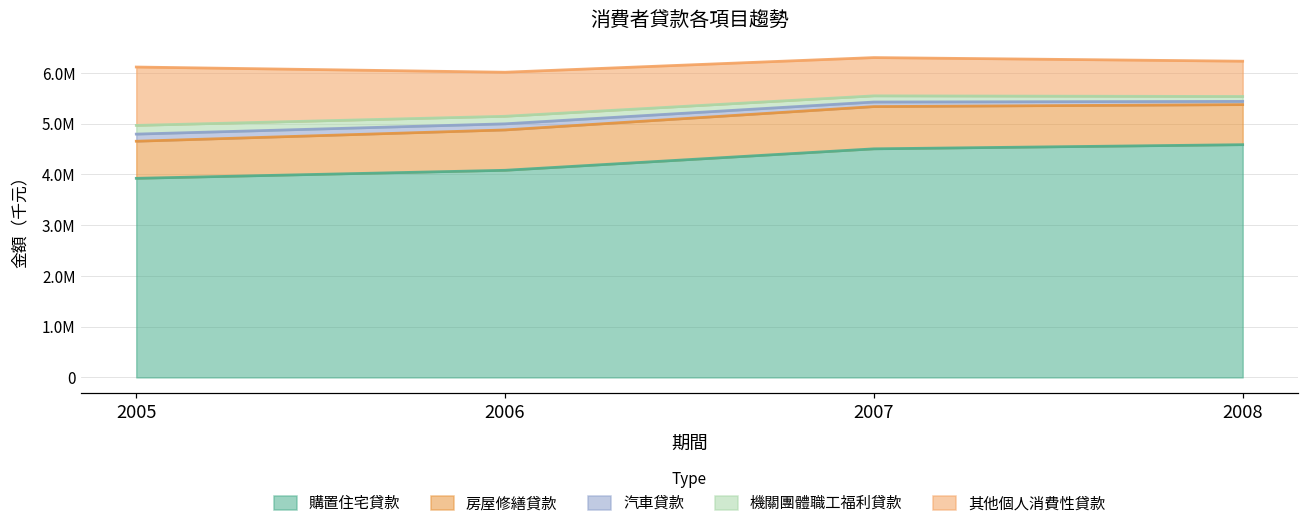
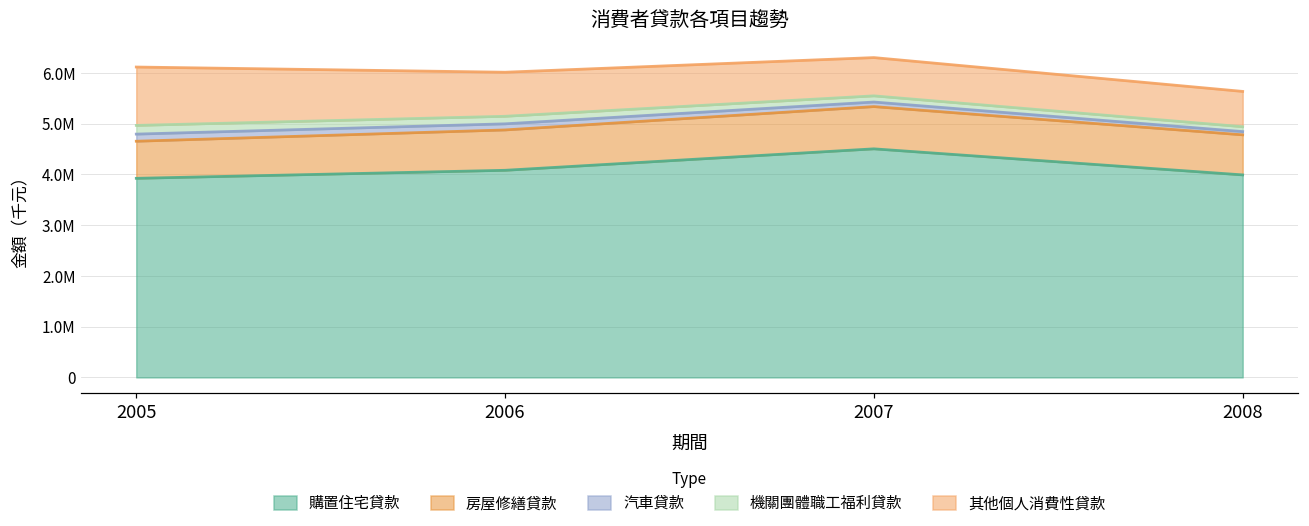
購置住宅貸款, 2008: 4600000 -> 4000000
